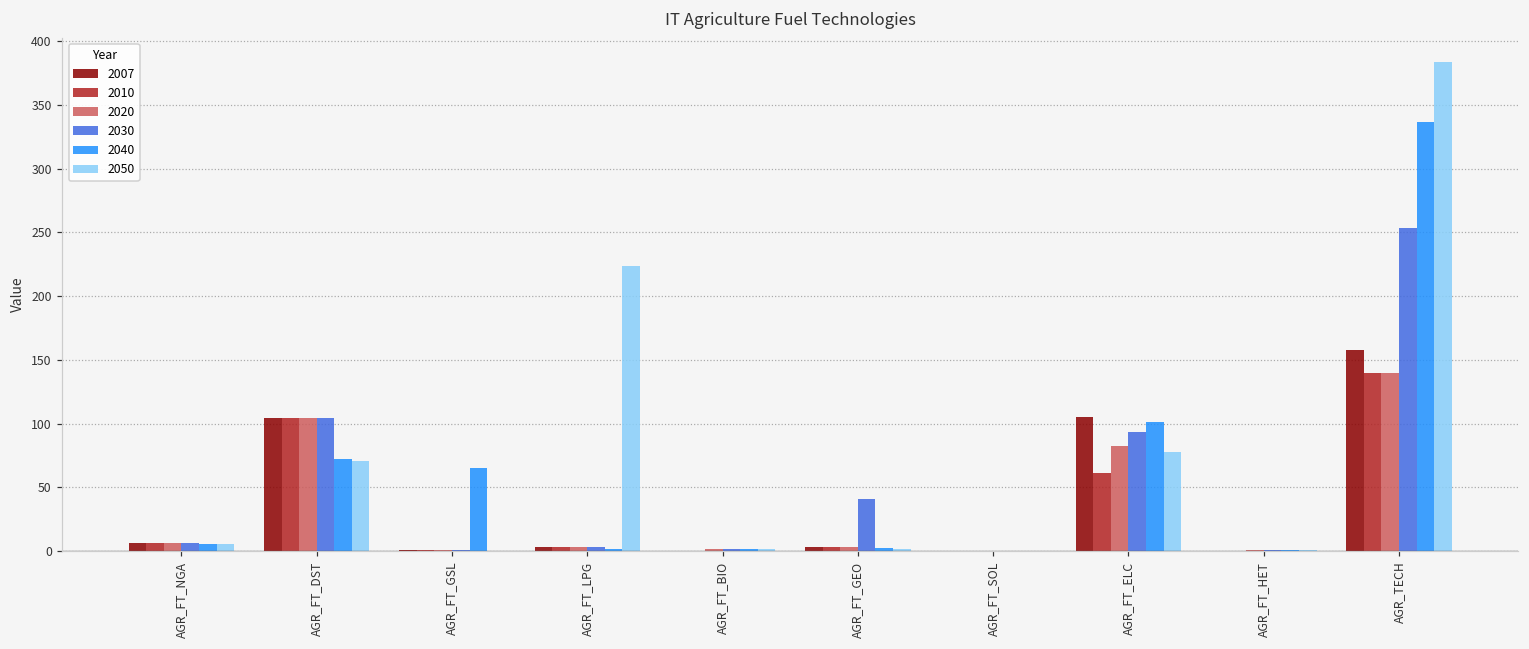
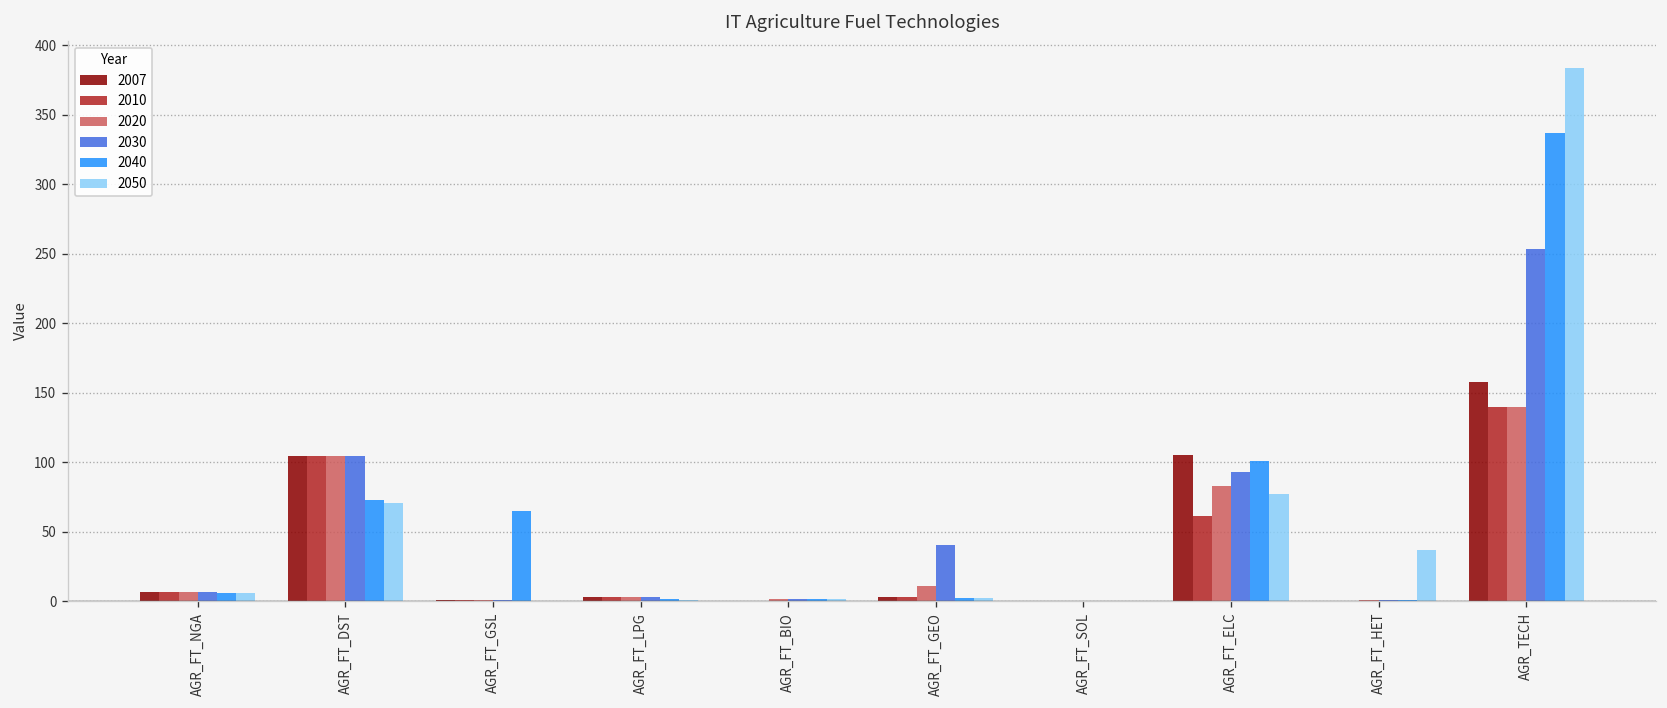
2050, AGR_FT_LPG: 223 -> 1
2020, AGR_FT_GEO: 3 -> 11
2050, AGR_FT_HET: 1 -> 37
